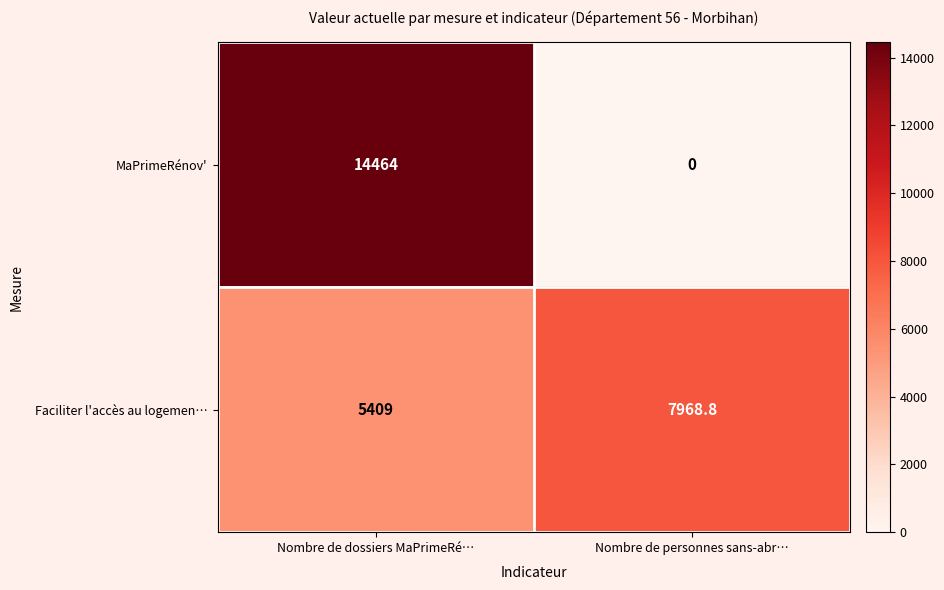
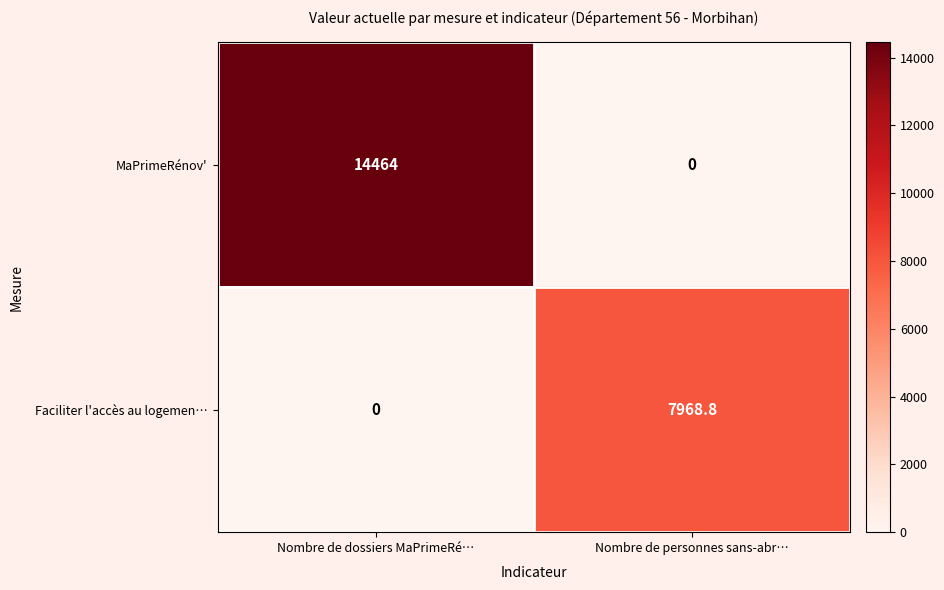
Faciliter l'accès au logemen…, Nombre de dossiers MaPrimeRé…: 5409 -> 0
